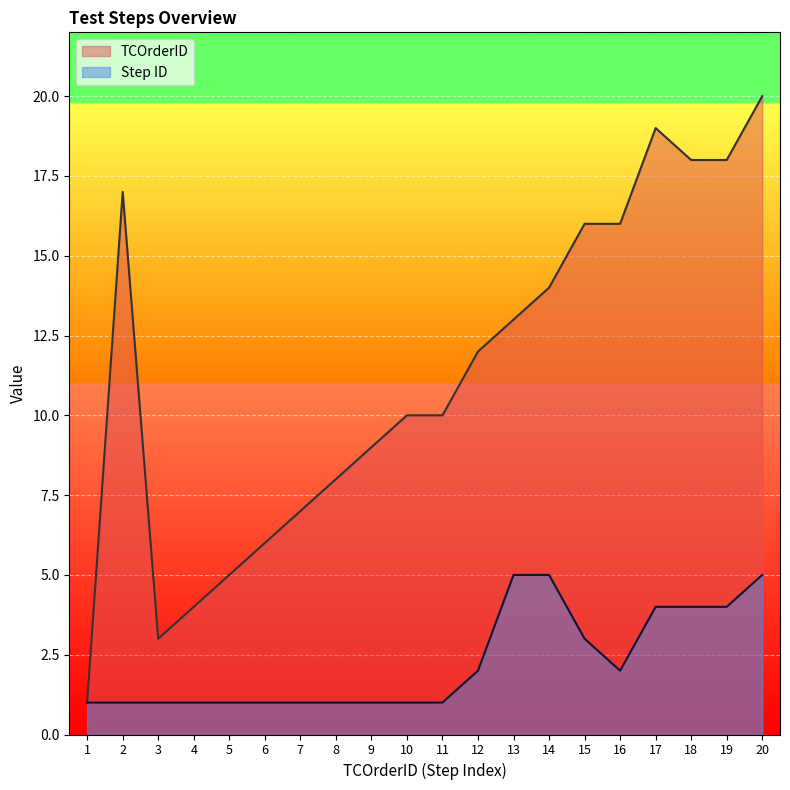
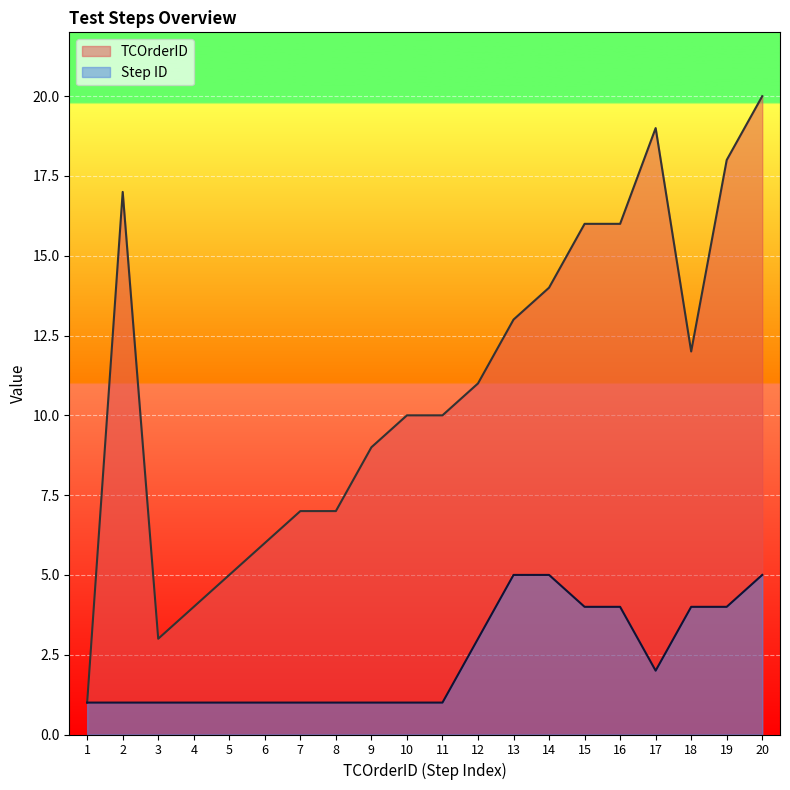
TCOrderID, 8: 8 -> 7
TCOrderID, 12: 12 -> 11
Step ID, 12: 2 -> 3
Step ID, 15: 3 -> 4
Step ID, 16: 2 -> 4
Step ID, 17: 4 -> 2
TCOrderID, 18: 18 -> 12
